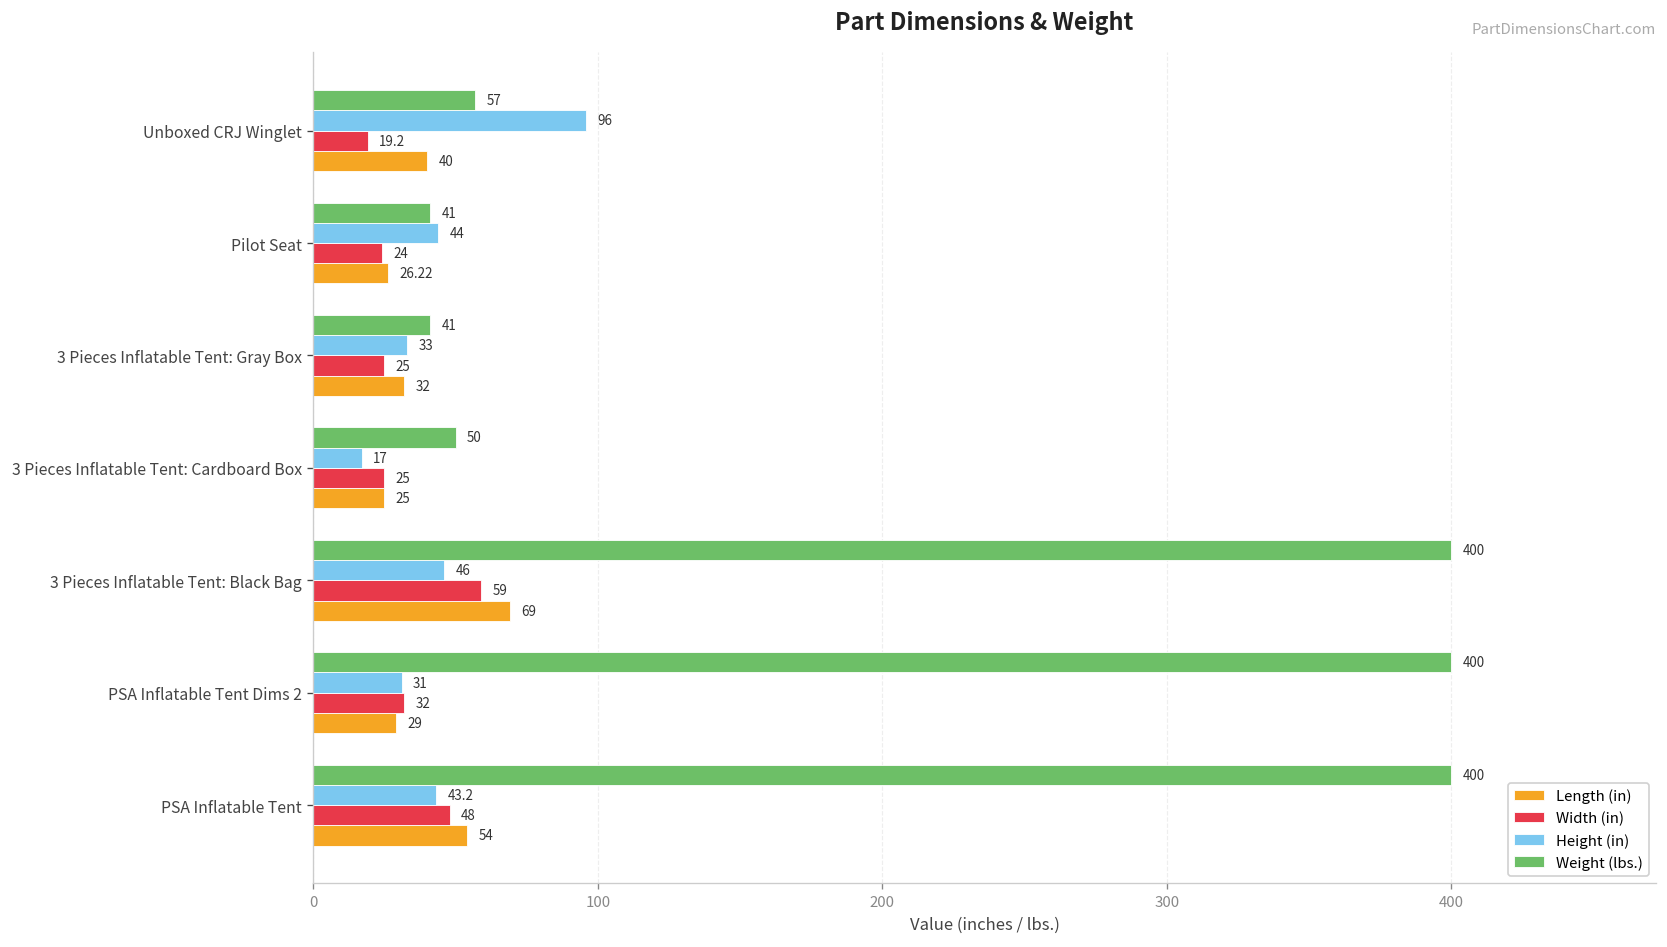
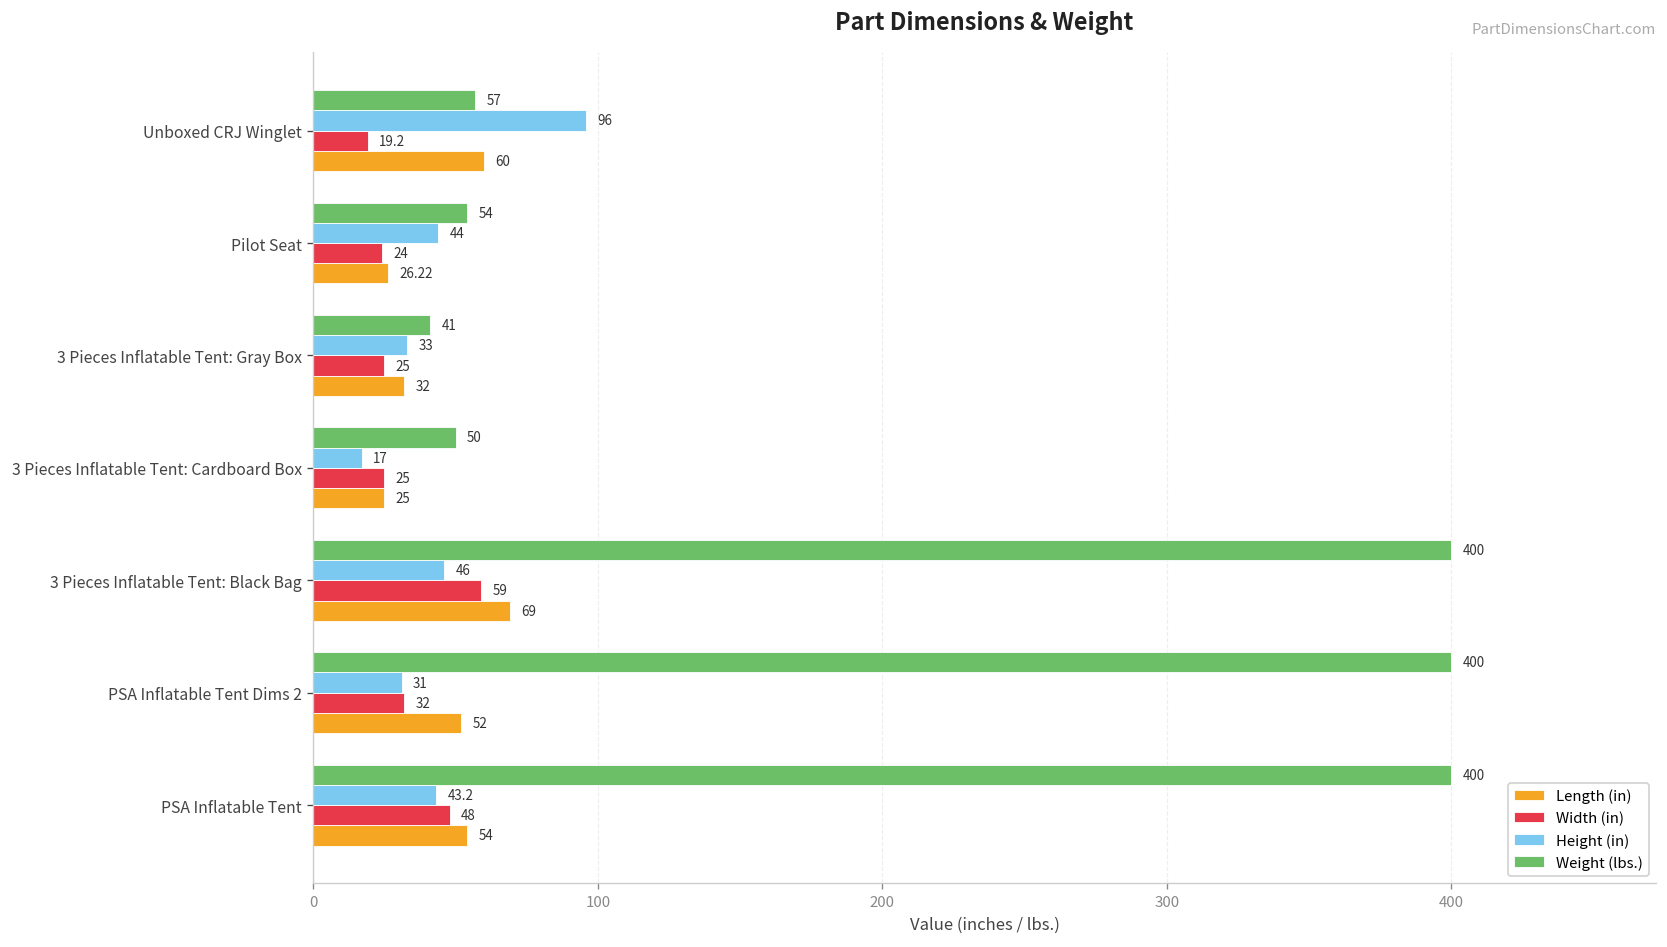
Length (in), Unboxed CRJ Winglet: 40 -> 60
Weight (lbs.), Pilot Seat: 41 -> 54
Length (in), PSA Inflatable Tent Dims 2: 29 -> 52
